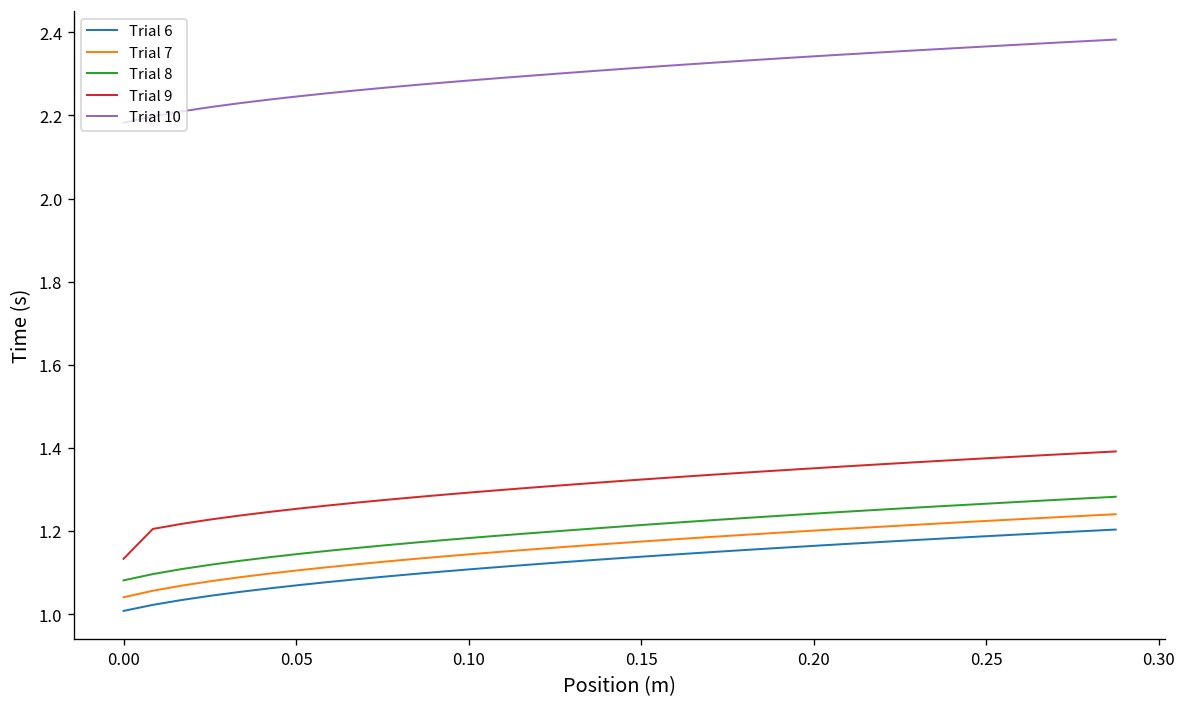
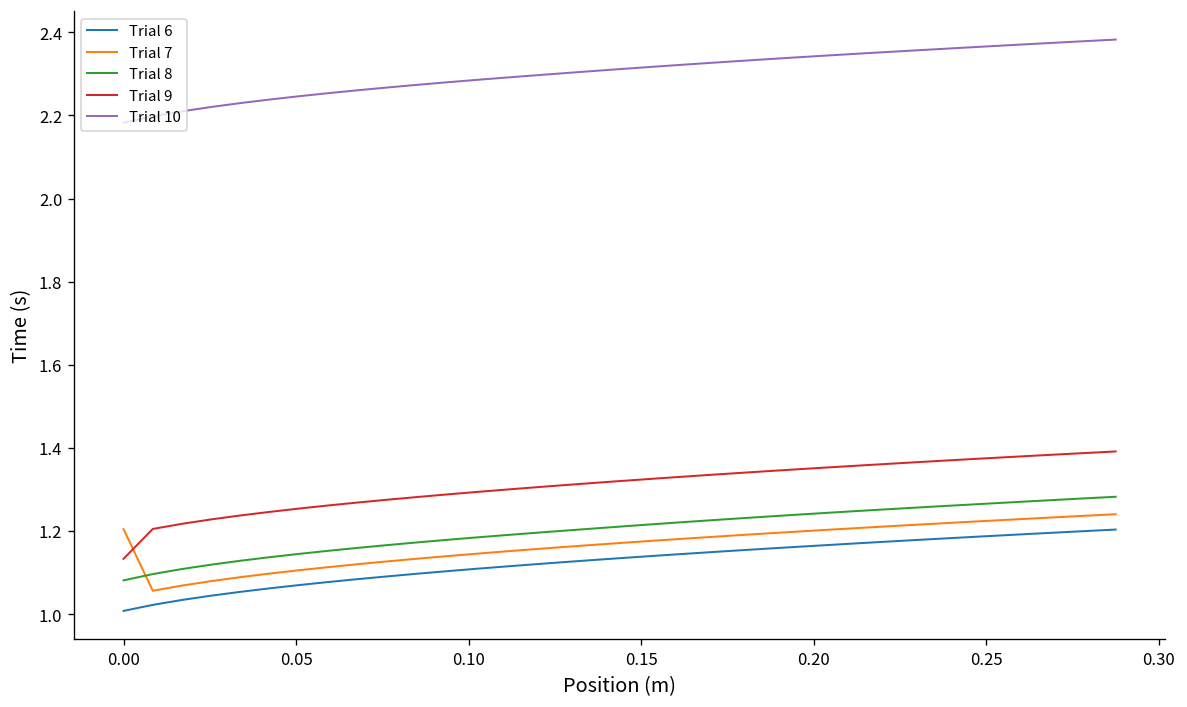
Trial 7, 0.00: 1.04 -> 1.20
